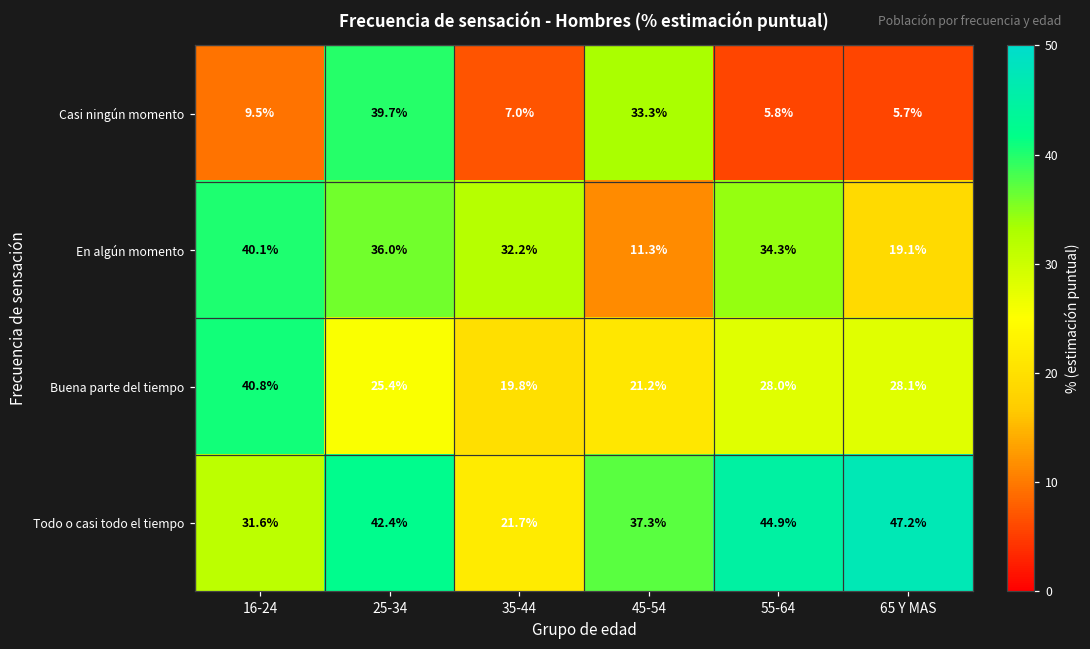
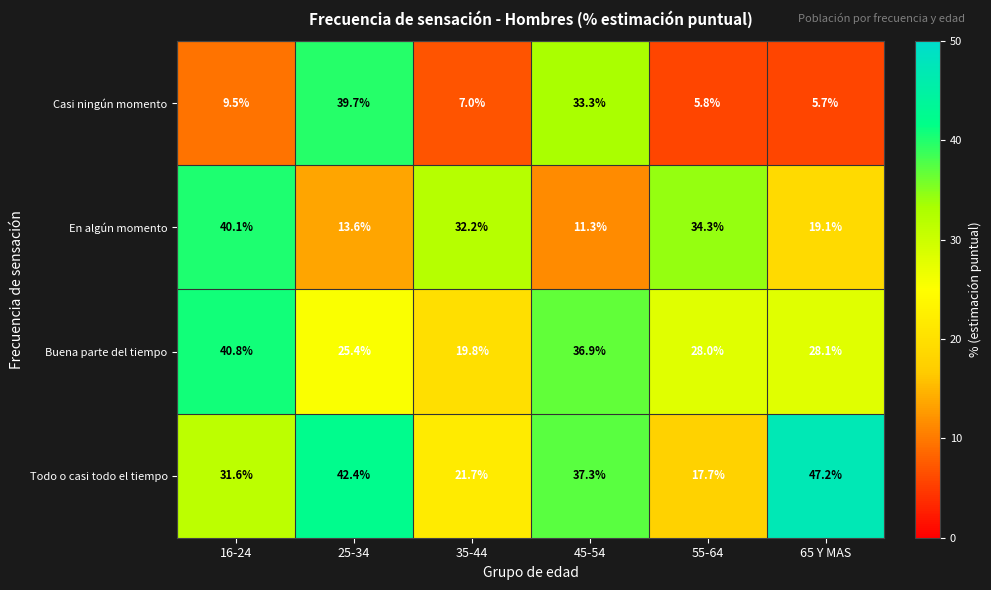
En algún momento, 25-34: 36.0% -> 13.6%
Buena parte del tiempo, 45-54: 21.2% -> 36.9%
Todo o casi todo el tiempo, 55-64: 44.9% -> 17.7%
